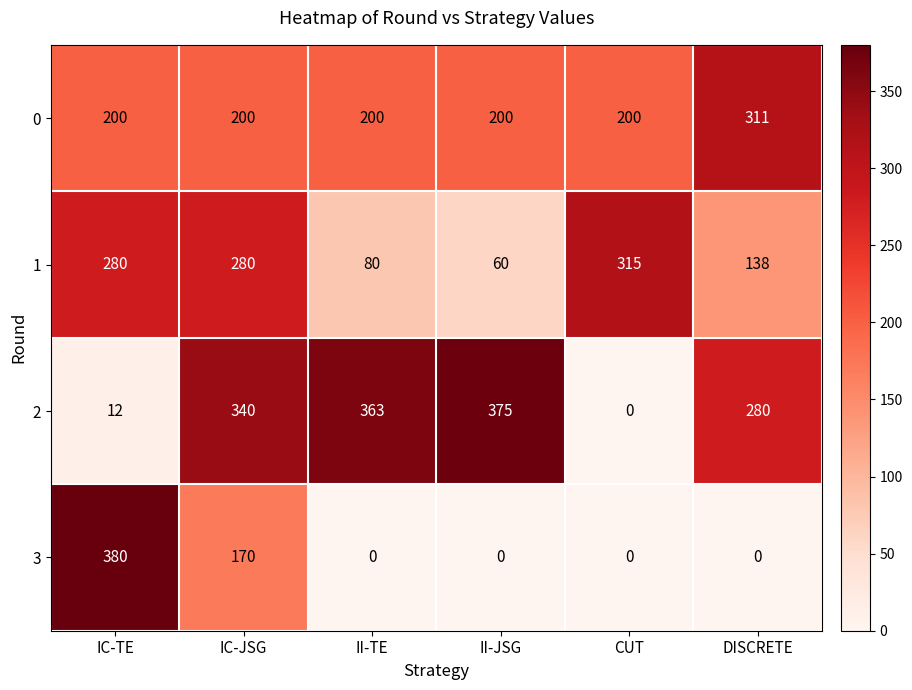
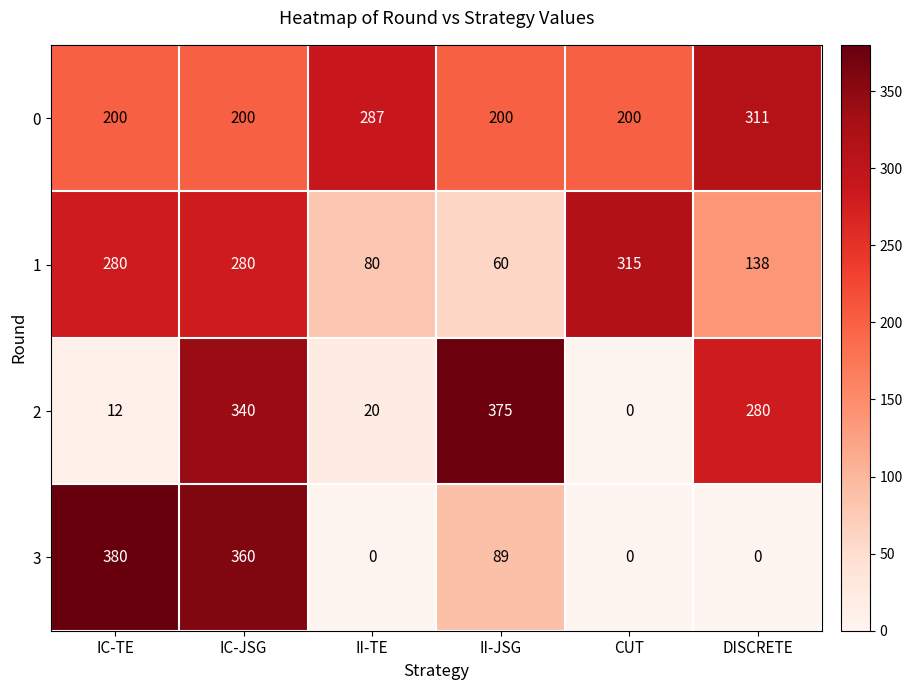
0, II-TE: 200 -> 287
2, II-TE: 363 -> 20
3, IC-JSG: 170 -> 360
3, II-JSG: 0 -> 89
